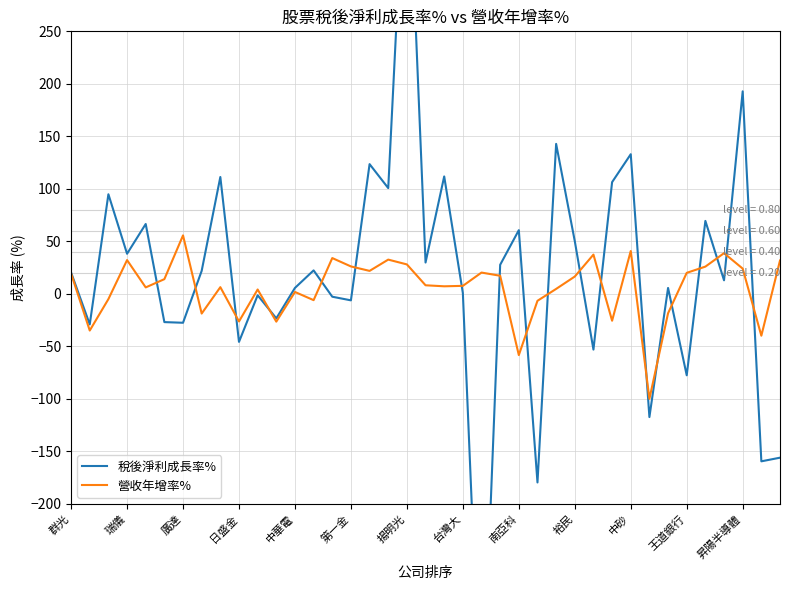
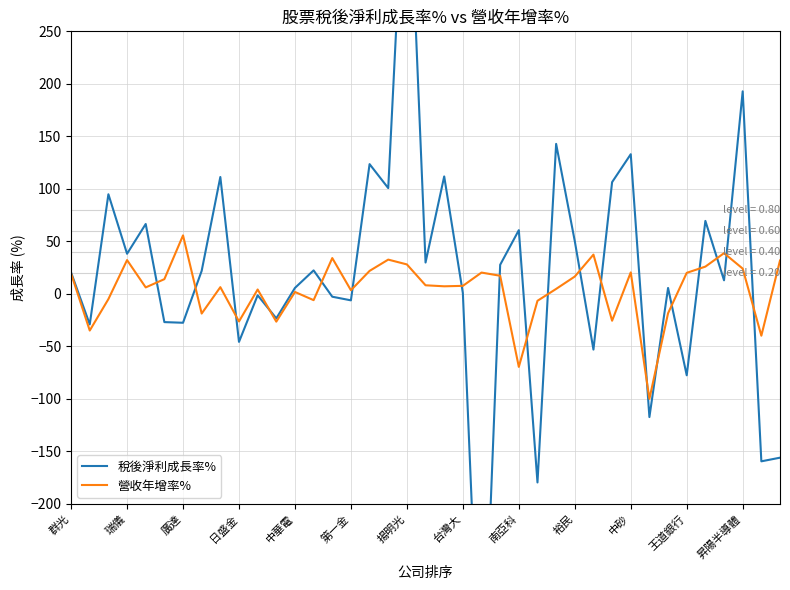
營收年增率%, 第一金: 26 -> 3
營收年增率%, 南亞科: -58 -> -70
營收年增率%, 中砂: 41 -> 20
